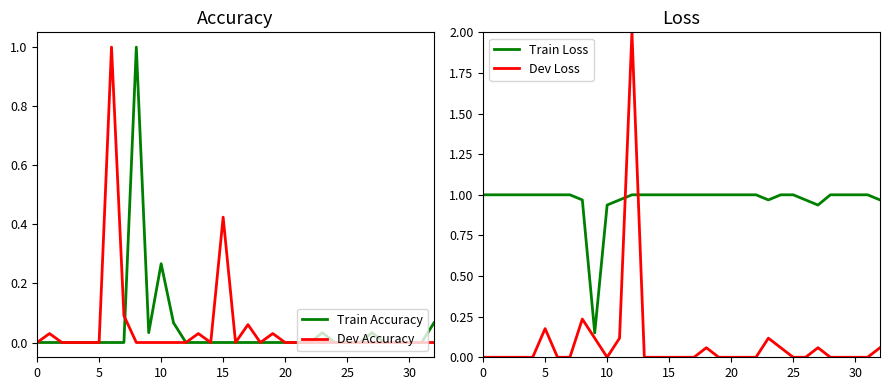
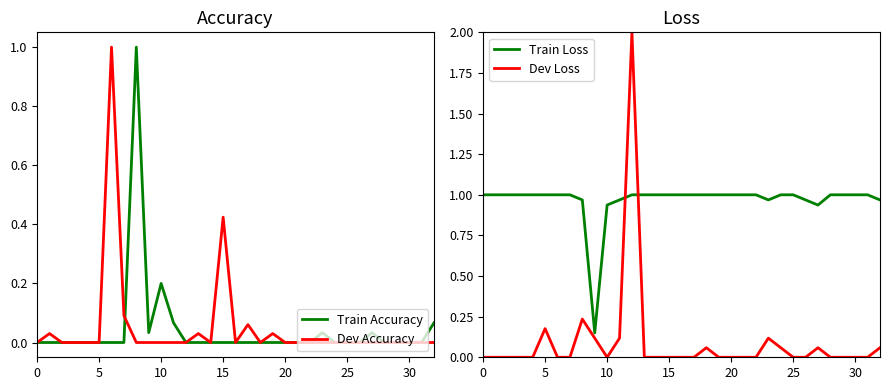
Accuracy, Train Accuracy, 10: 0.27 -> 0.20
